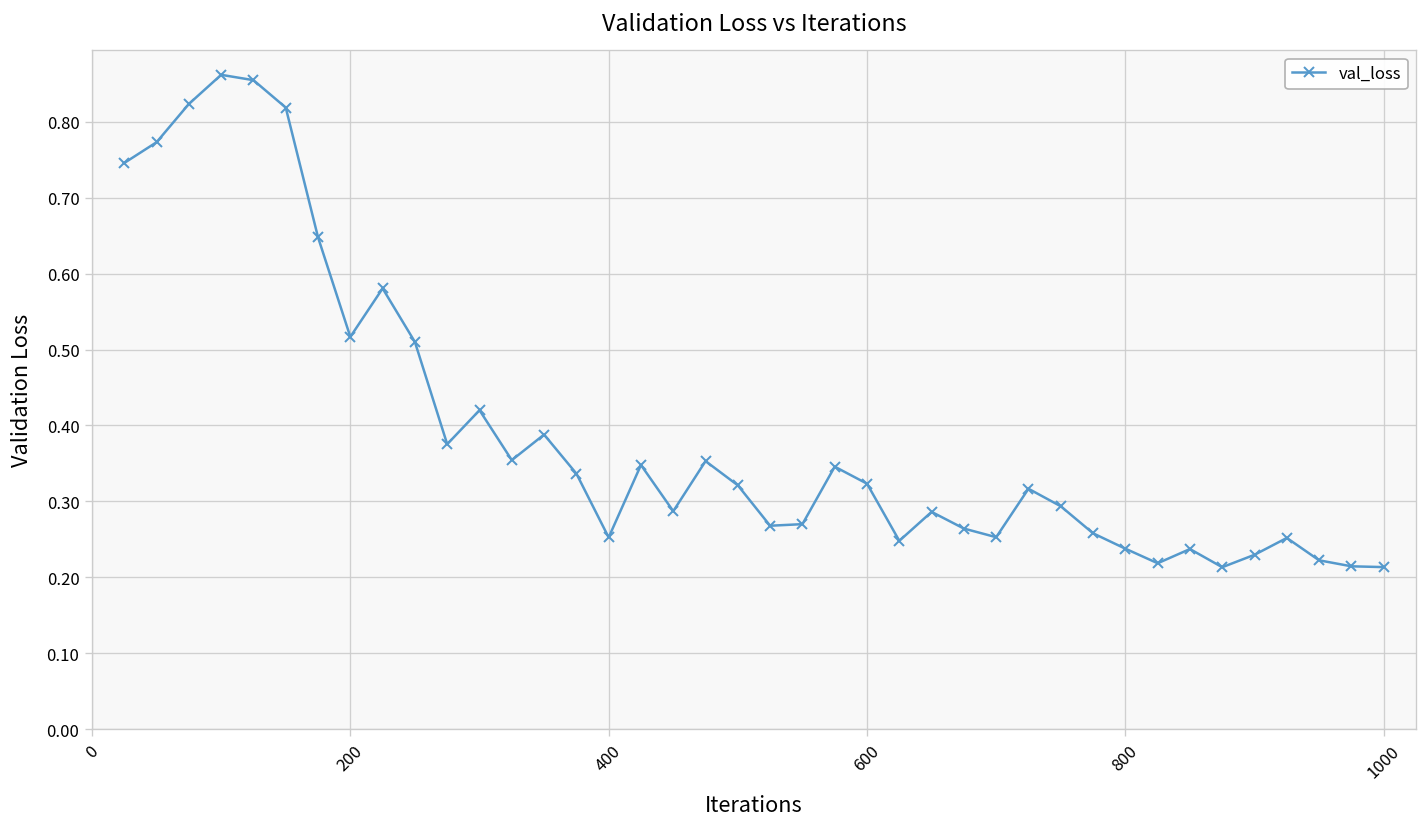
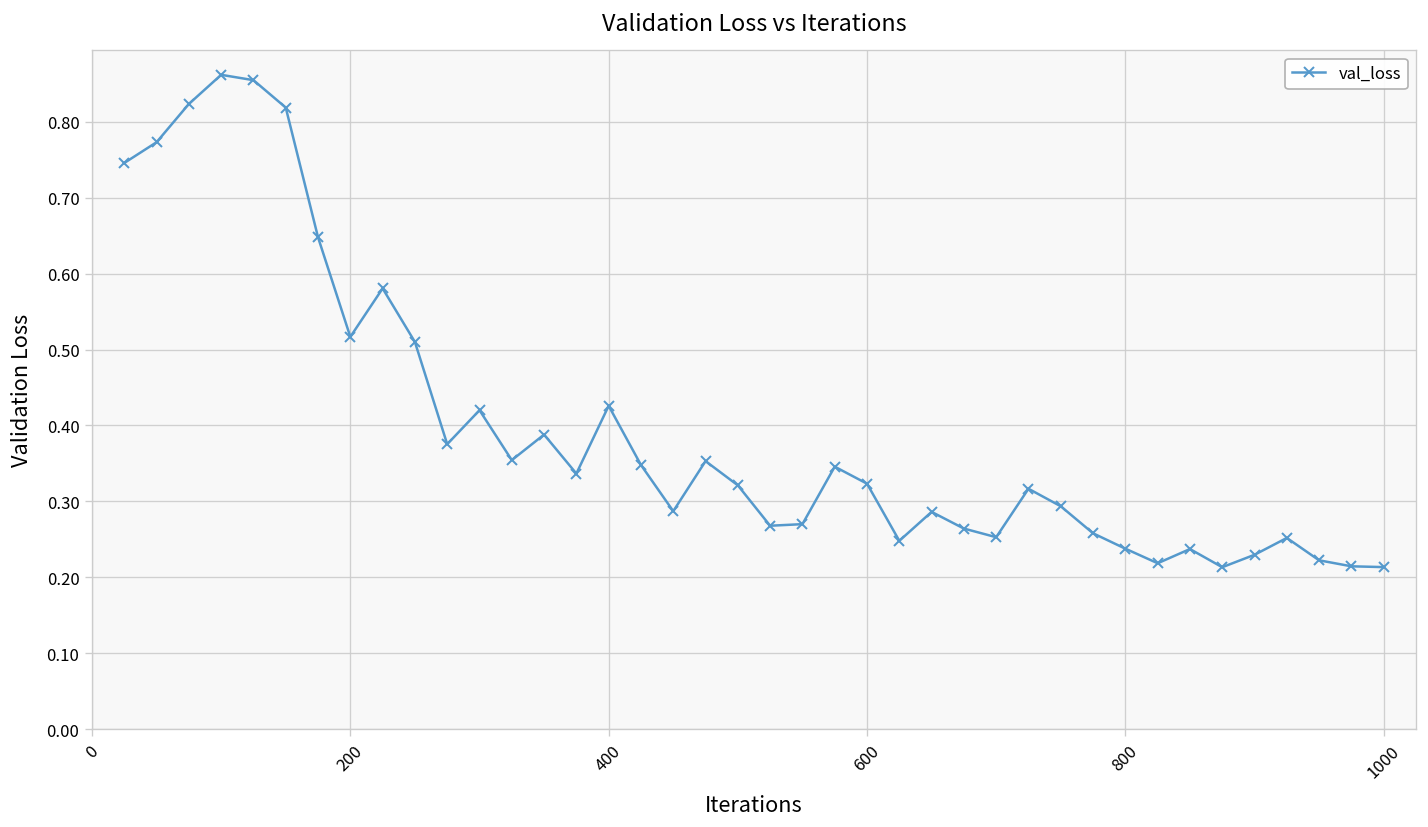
400: 0.25 -> 0.43
